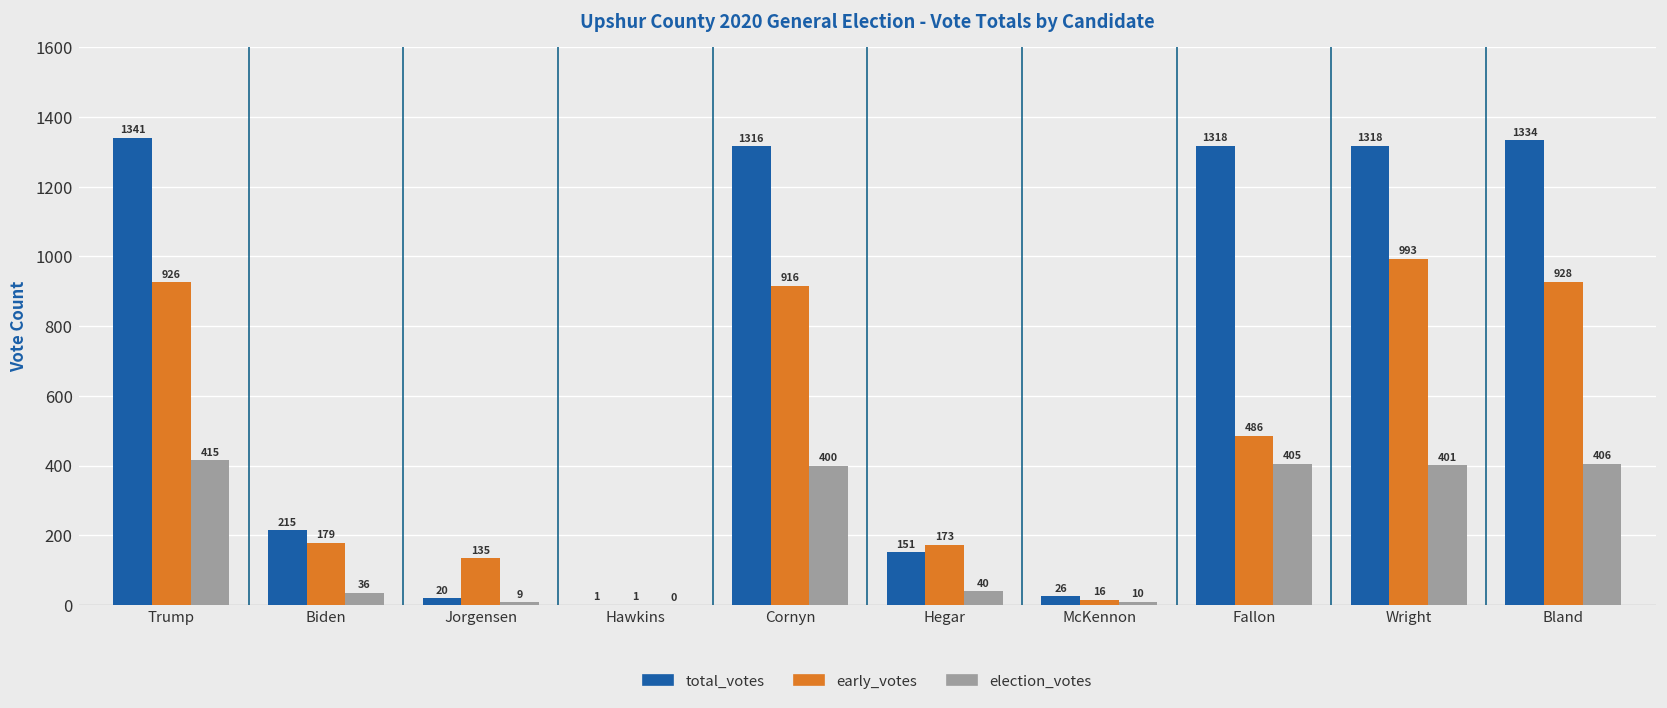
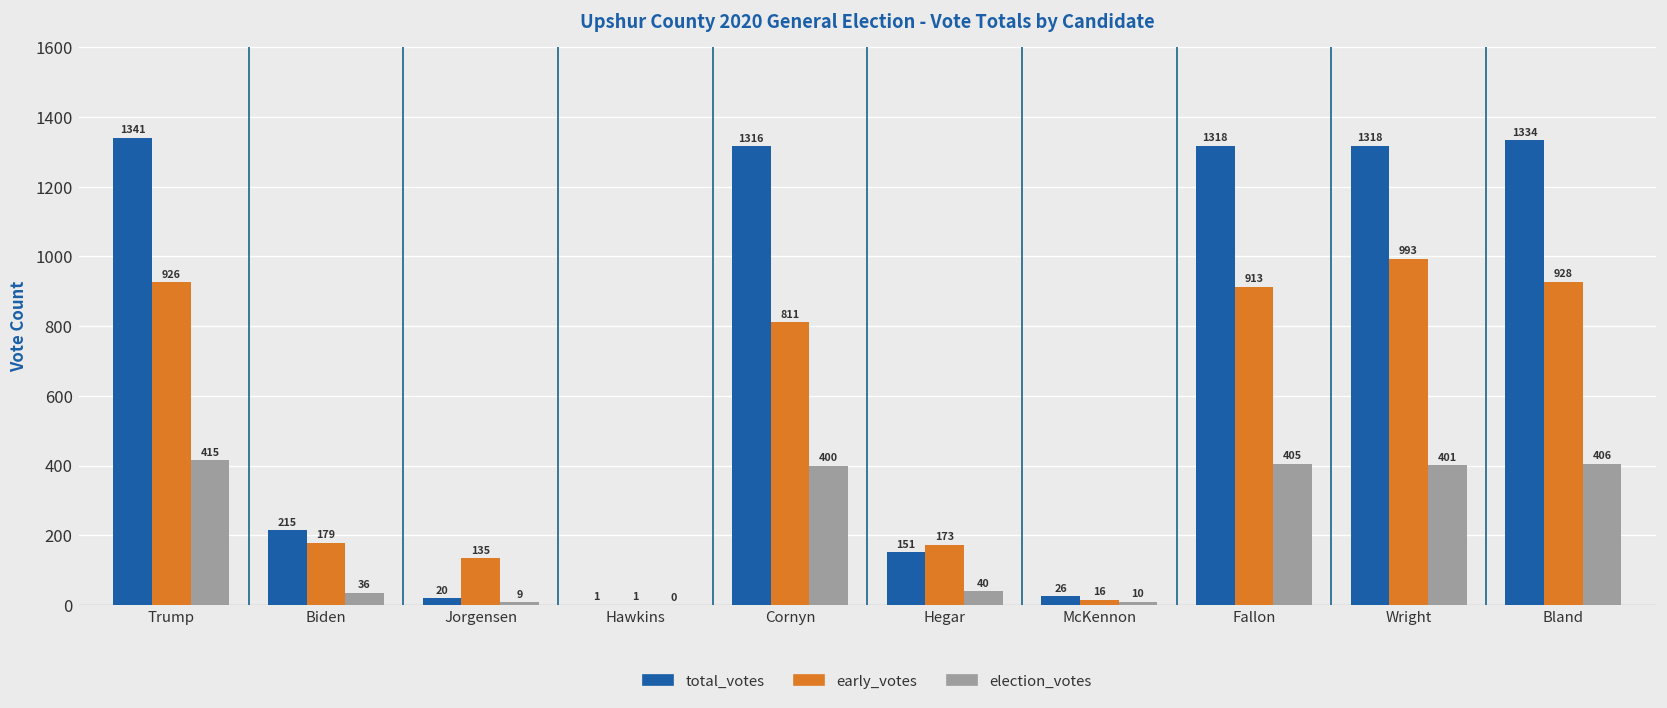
early_votes, Cornyn: 916 -> 811
early_votes, Fallon: 486 -> 913
